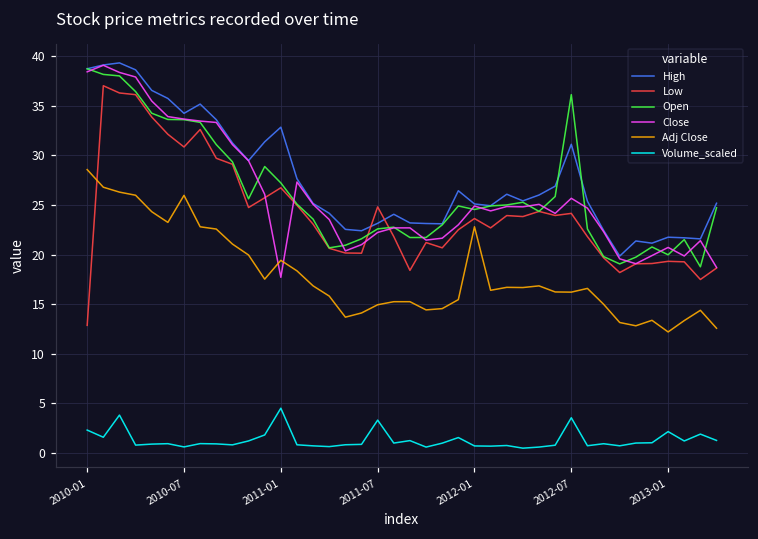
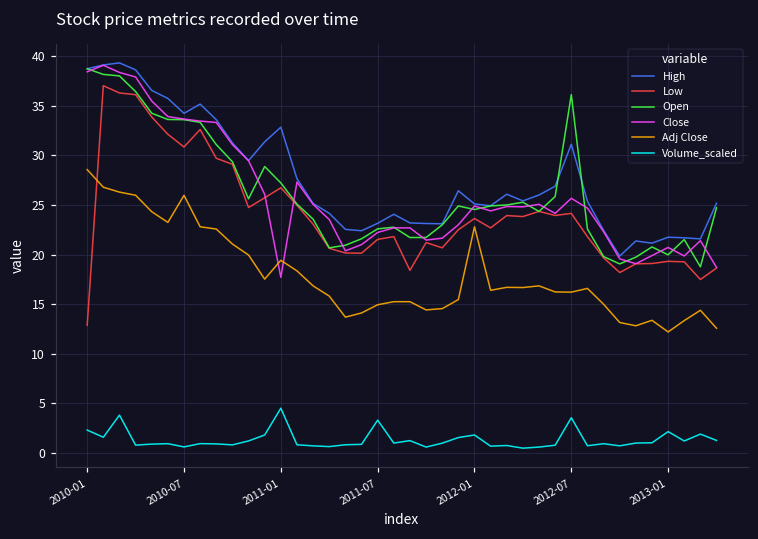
Low, 2011-07: 25 -> 22
Volume_scaled, 2012-01: 1 -> 2
